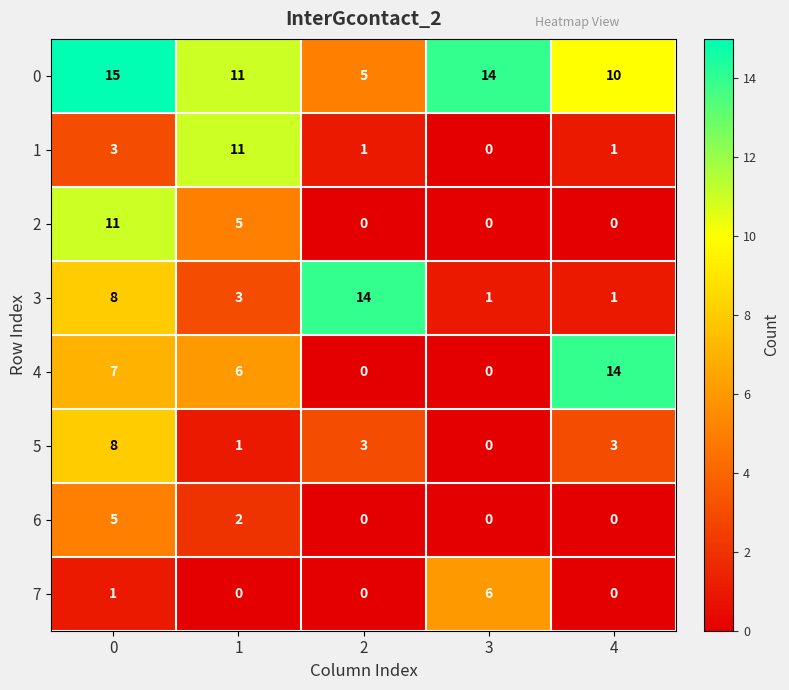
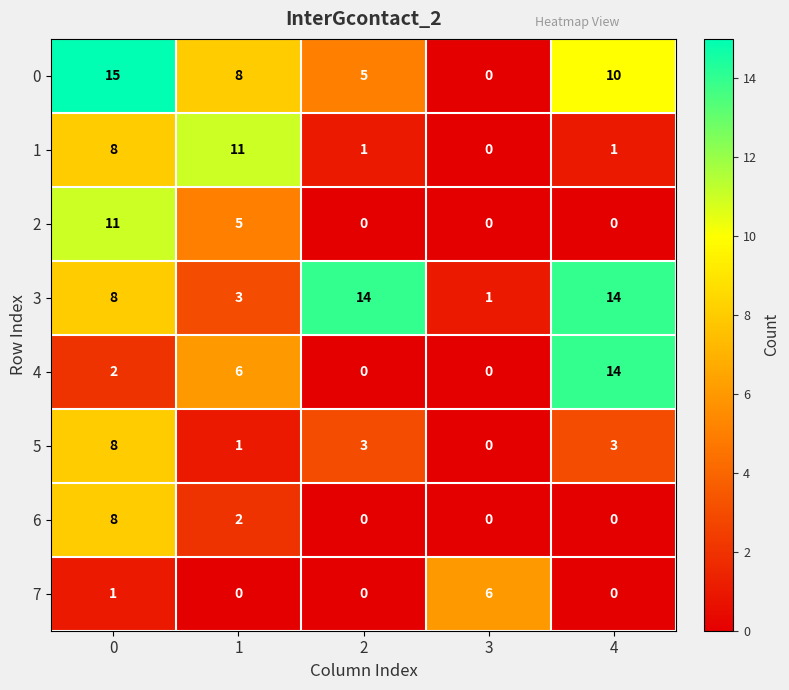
0, 1: 11 -> 8
0, 3: 14 -> 0
1, 0: 3 -> 8
3, 4: 1 -> 14
4, 0: 7 -> 2
6, 0: 5 -> 8
